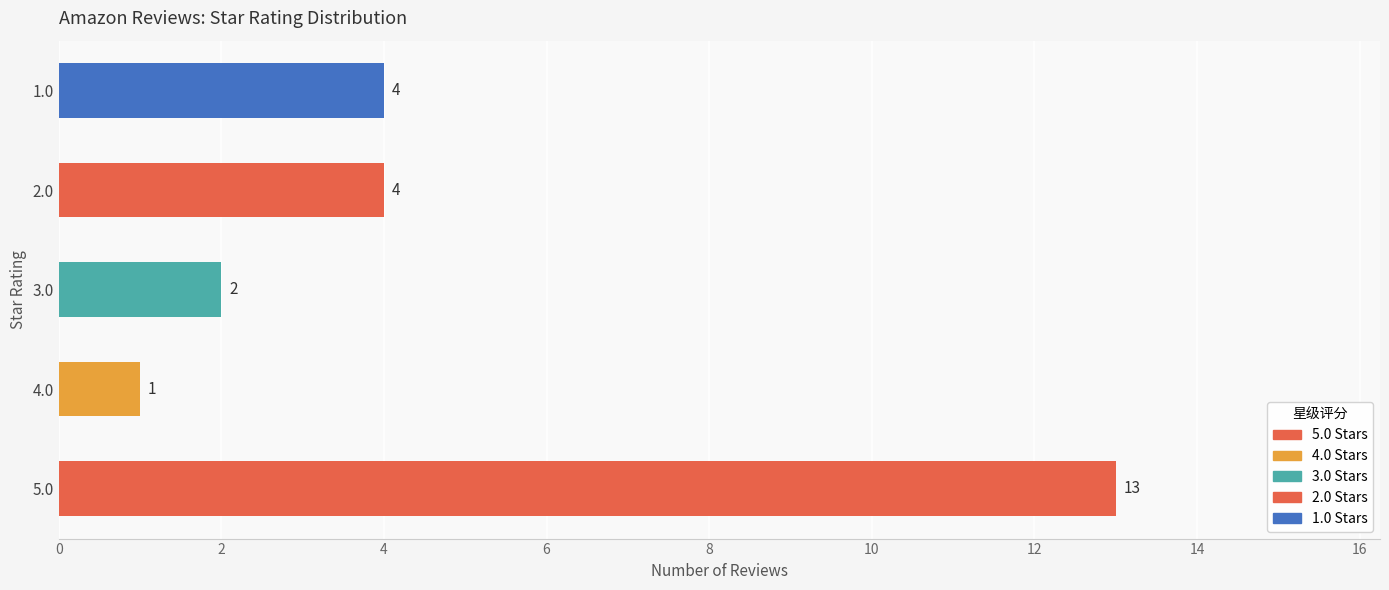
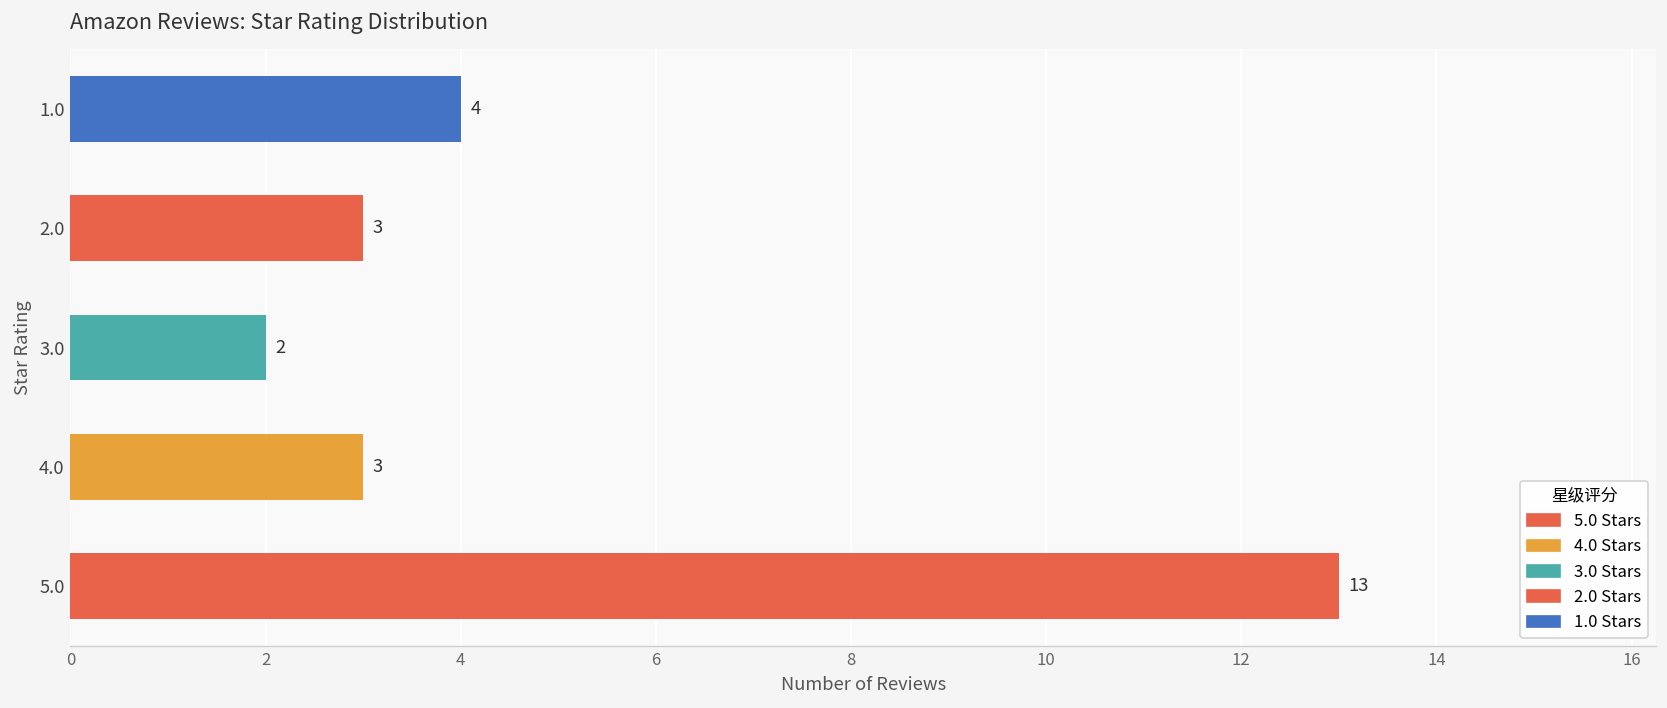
2.0: 4 -> 3
4.0: 1 -> 3
